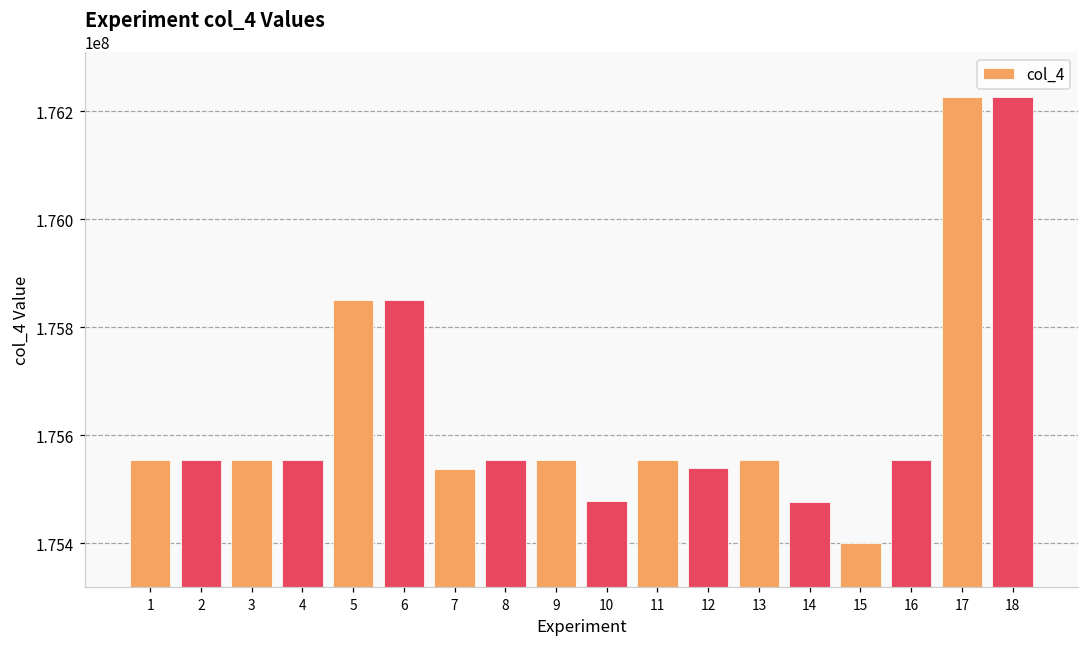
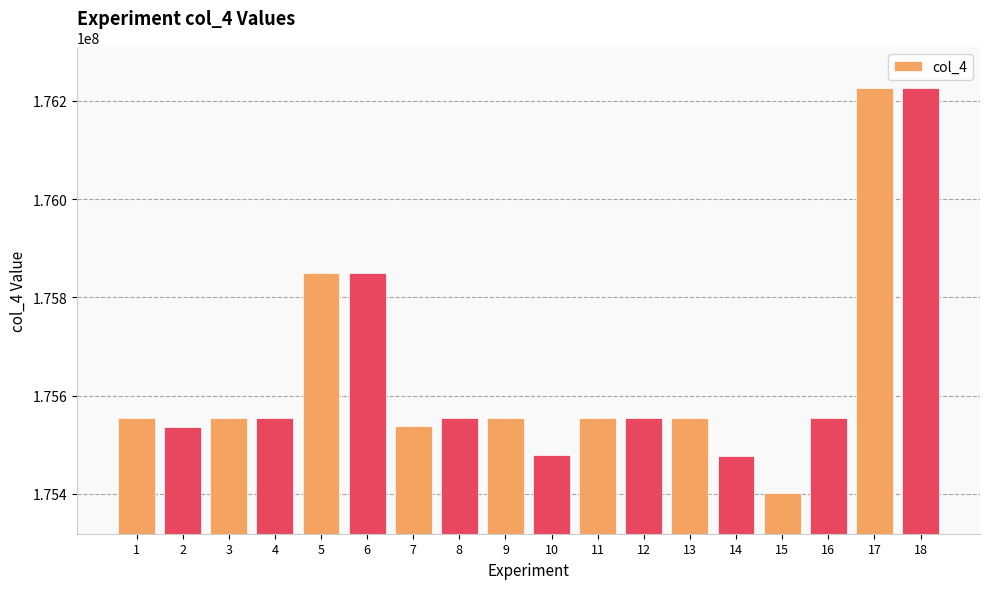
2: 175550000 -> 175540000
12: 175540000 -> 175550000
